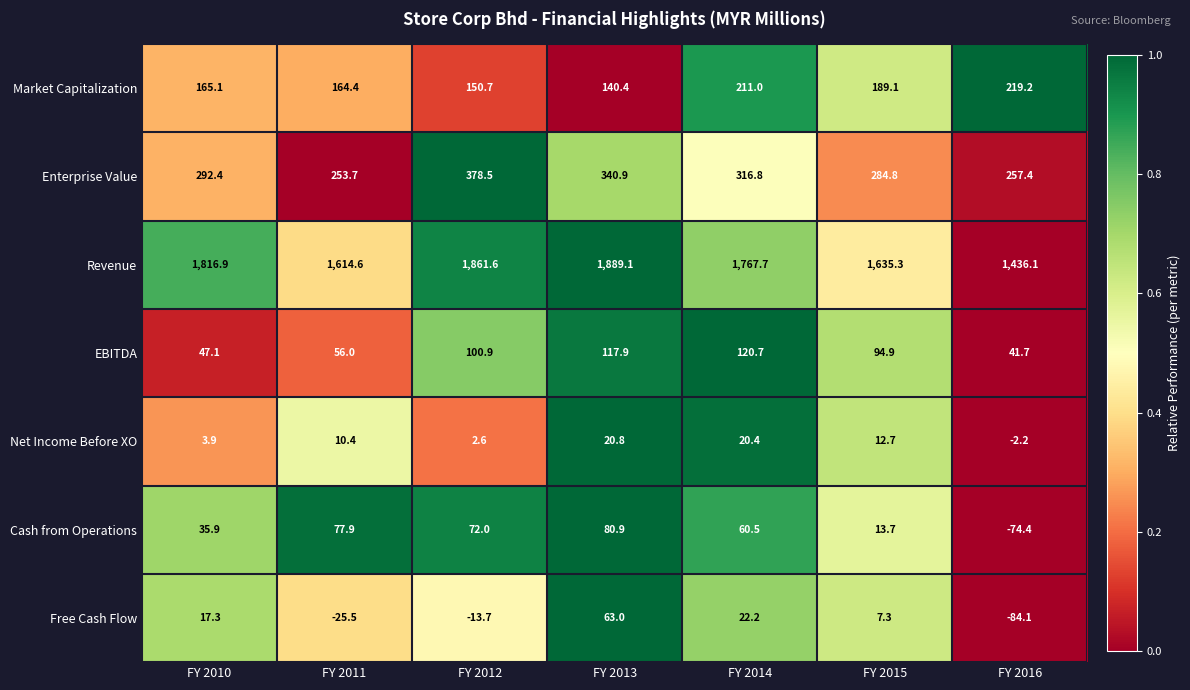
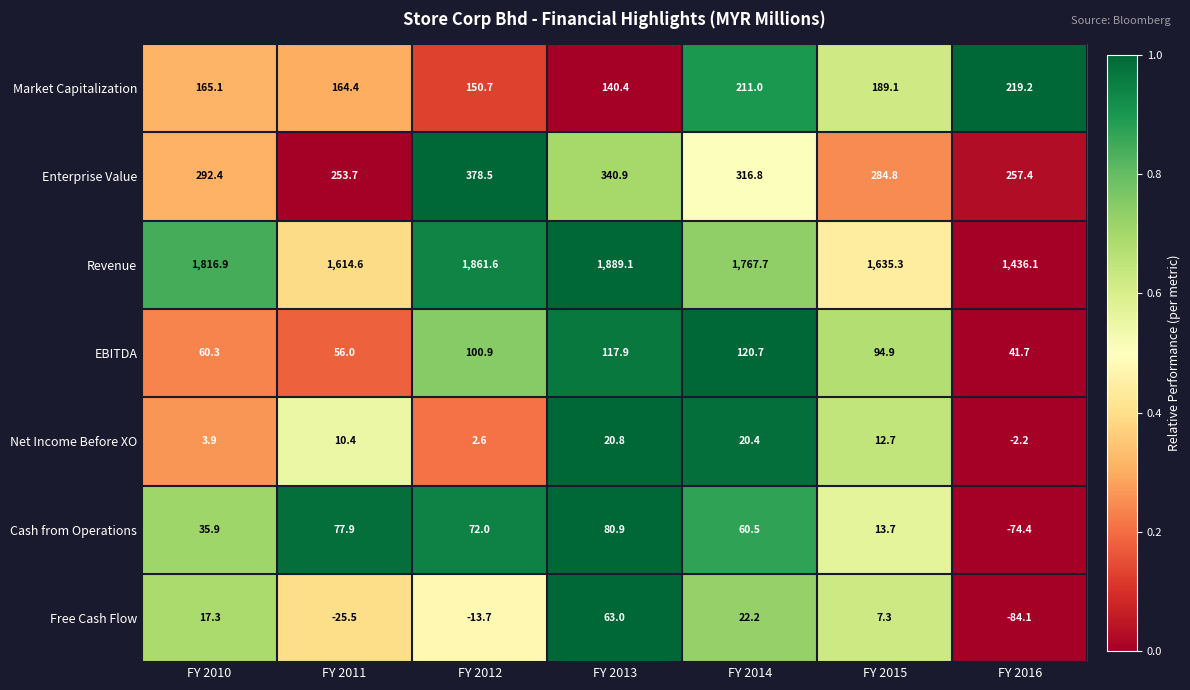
EBITDA, FY 2010: 47.1 -> 60.3
